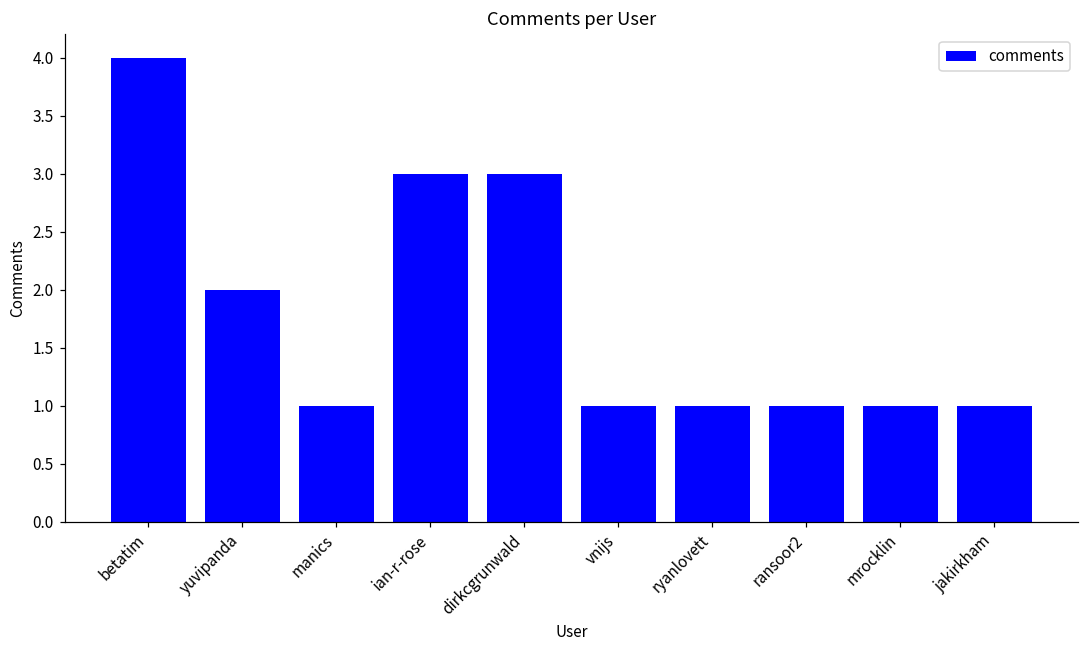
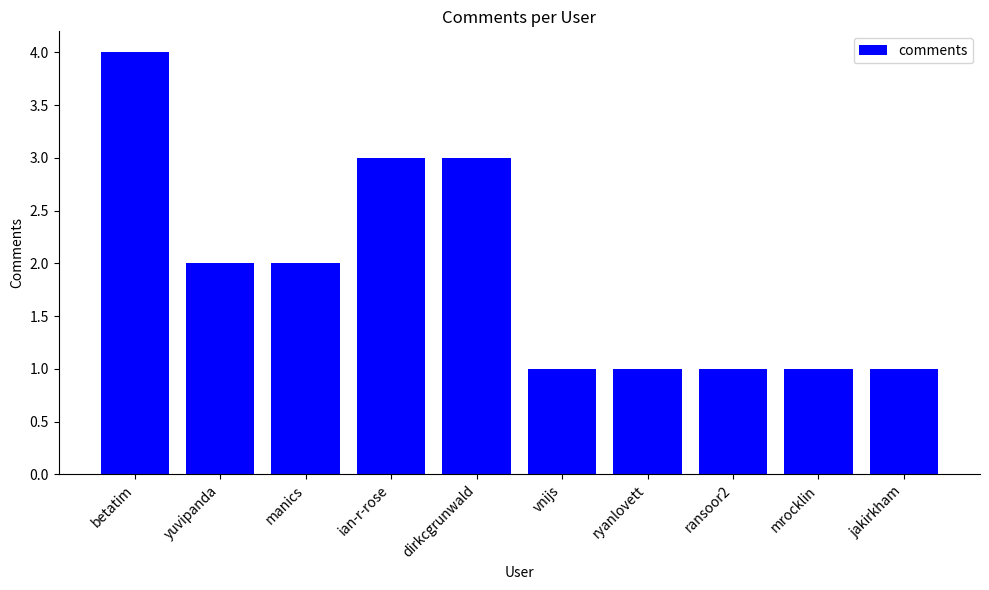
manics: 1 -> 2
